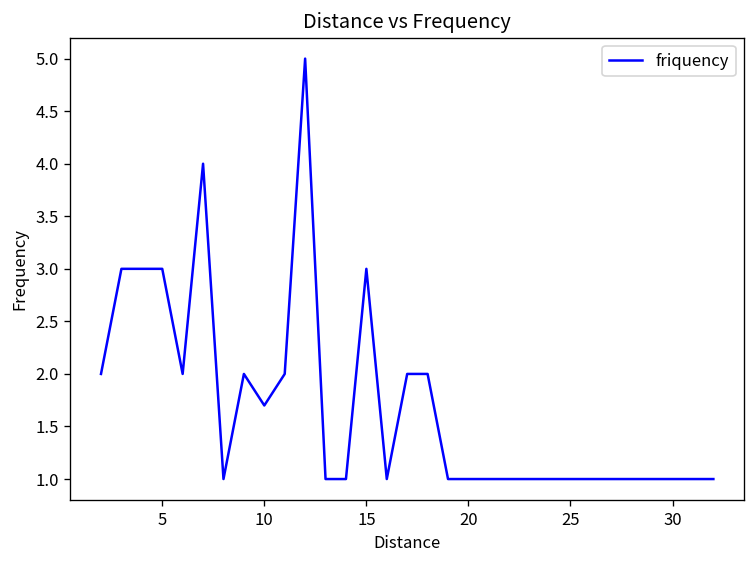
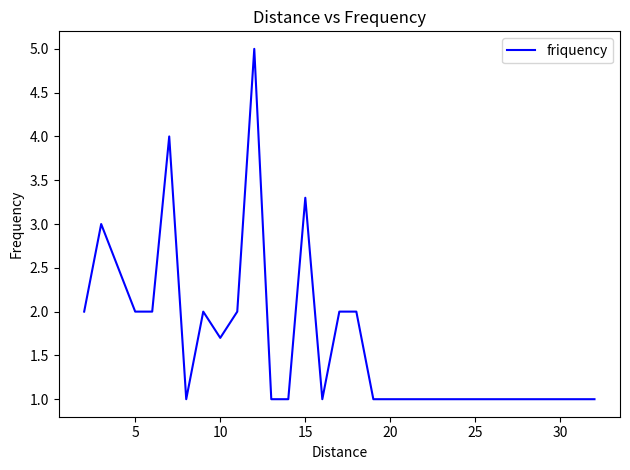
5: 3 -> 2
15: 3.0 -> 3.3
